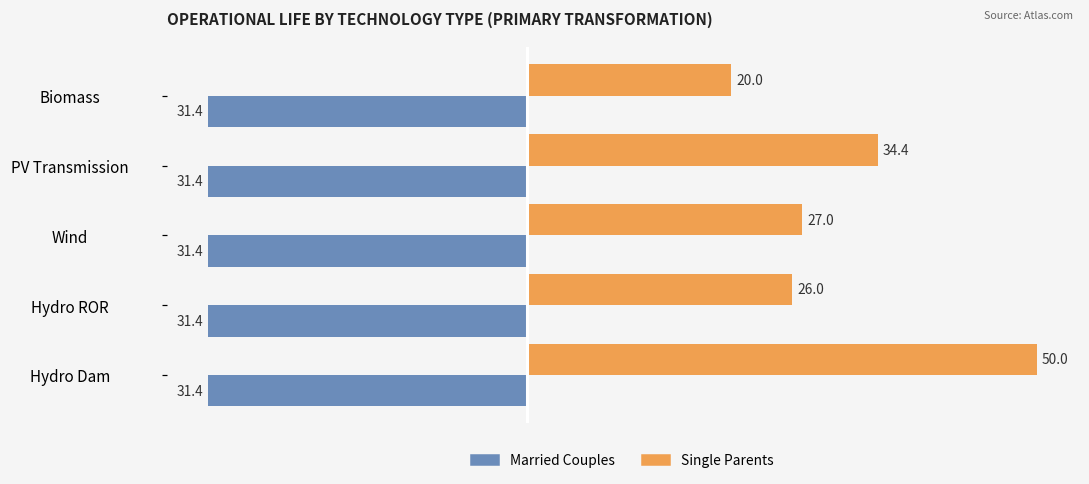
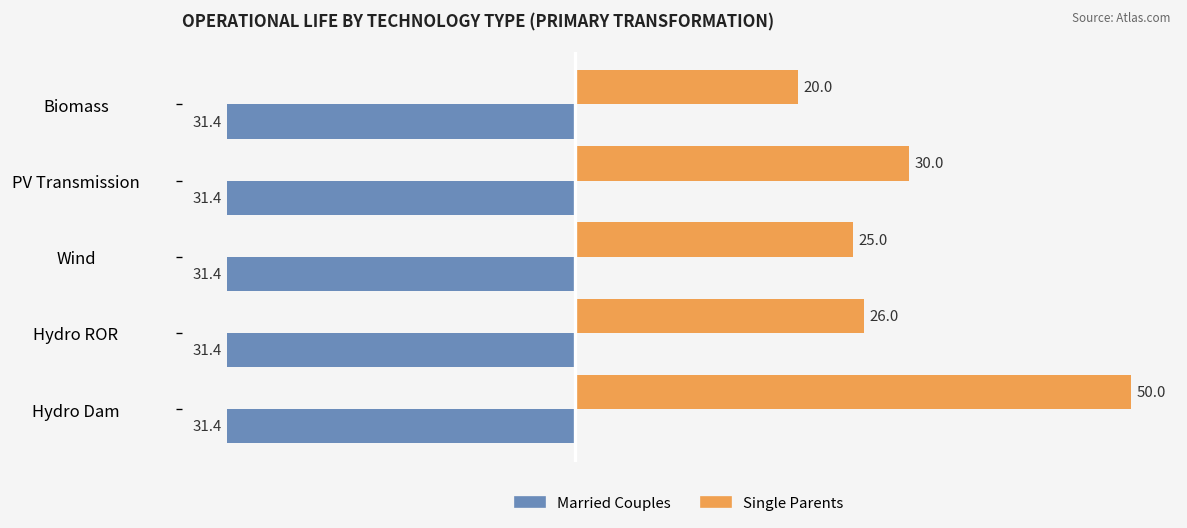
Single Parents, PV Transmission: 34.4 -> 30.0
Single Parents, Wind: 27.0 -> 25.0
